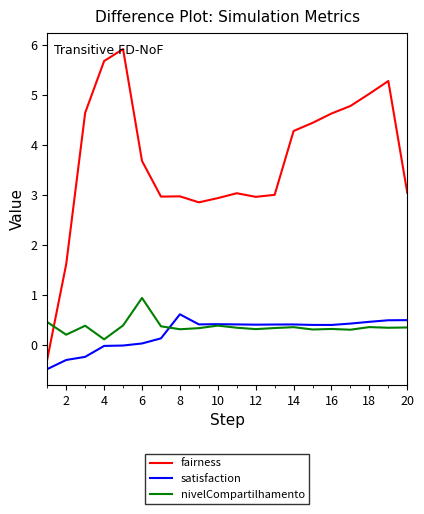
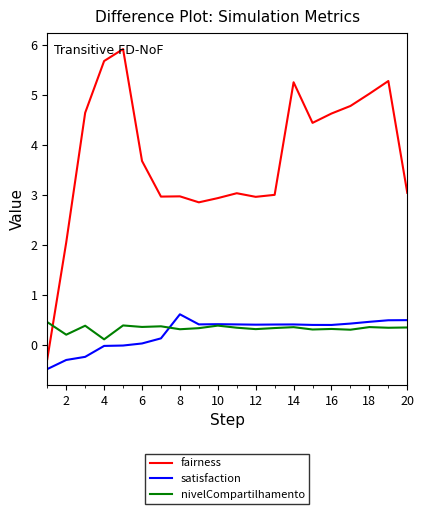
fairness, 2: 1.6 -> 2.1
nivelCompartilhamento, 6: 0.9 -> 0.4
fairness, 14: 4.3 -> 5.3
